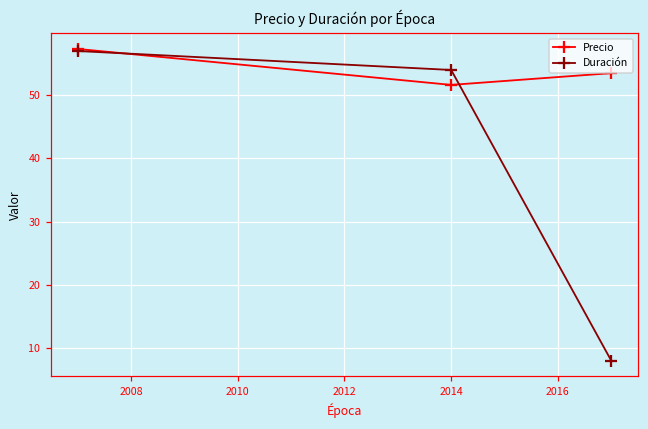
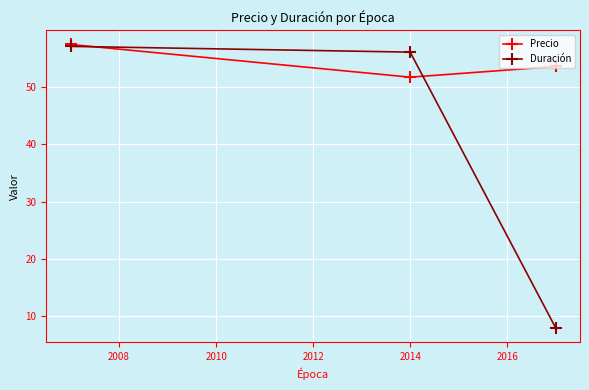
Duración, 2014: 54 -> 56
